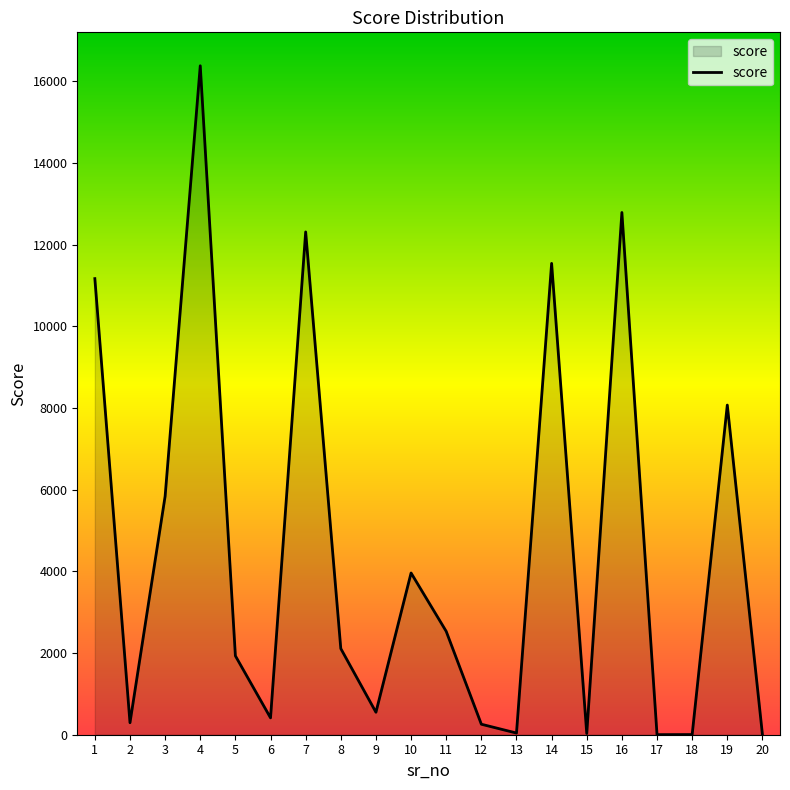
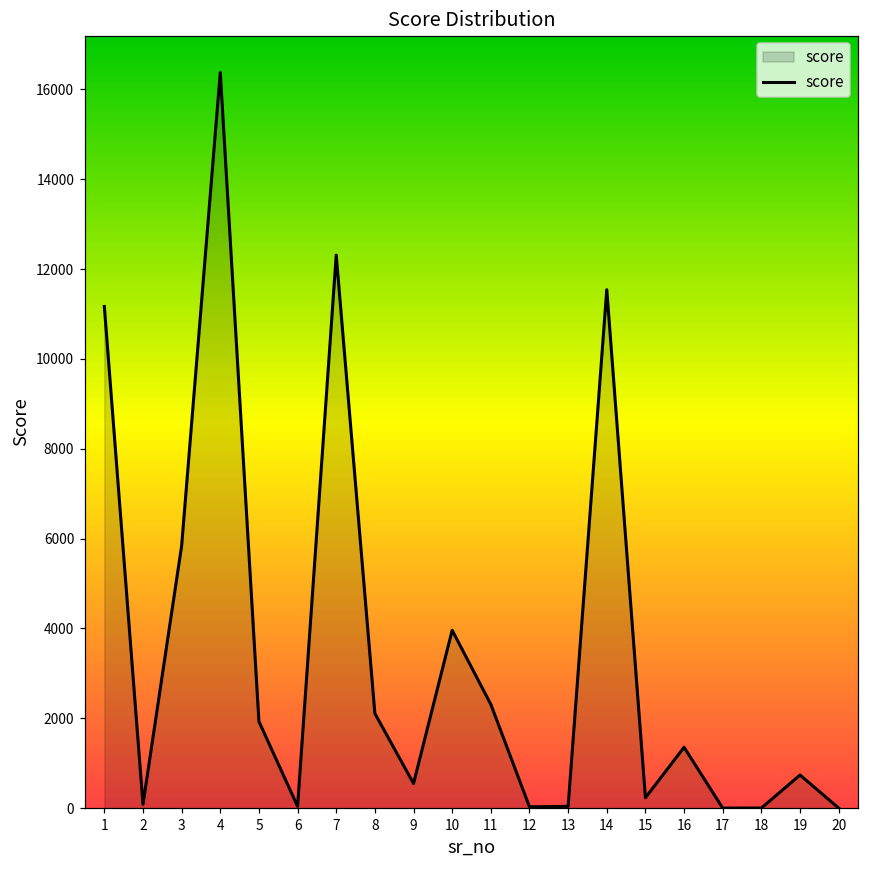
2: 300 -> 100
6: 400 -> 0
11: 2500 -> 2300
12: 300 -> 0
15: 0 -> 200
16: 12800 -> 1400
19: 8100 -> 700
